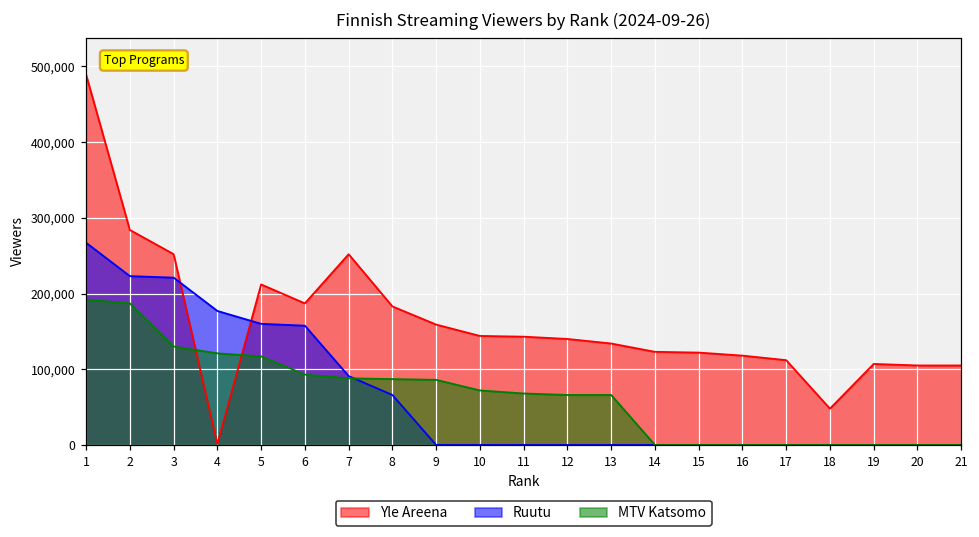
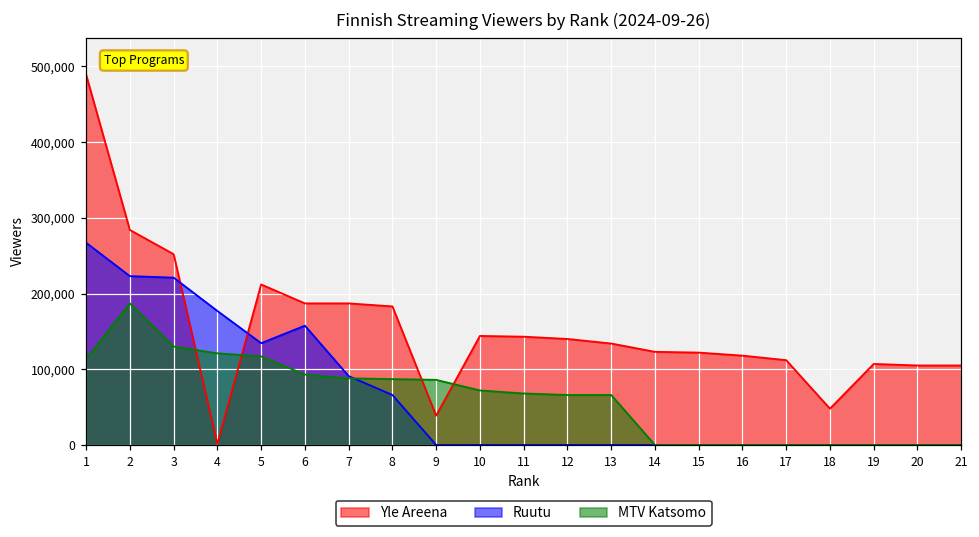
MTV Katsomo, 1: 190,000 -> 110,000
Ruutu, 5: 160,000 -> 130,000
Yle Areena, 7: 250,000 -> 190,000
Yle Areena, 9: 160,000 -> 40,000
